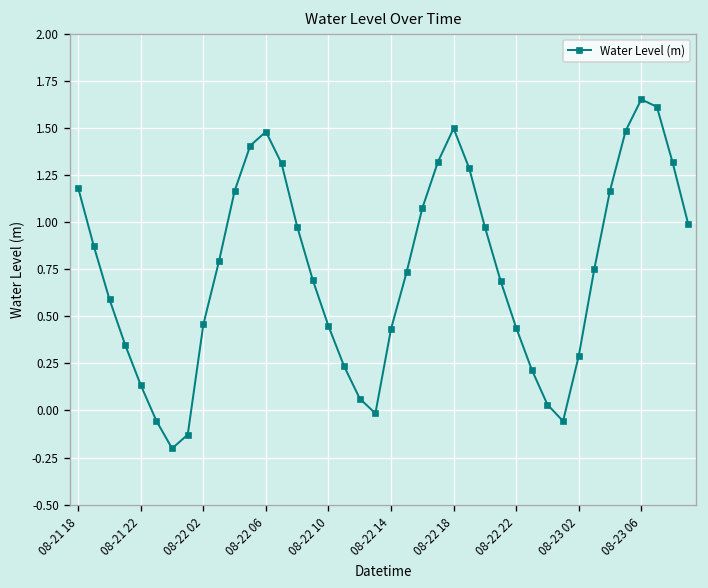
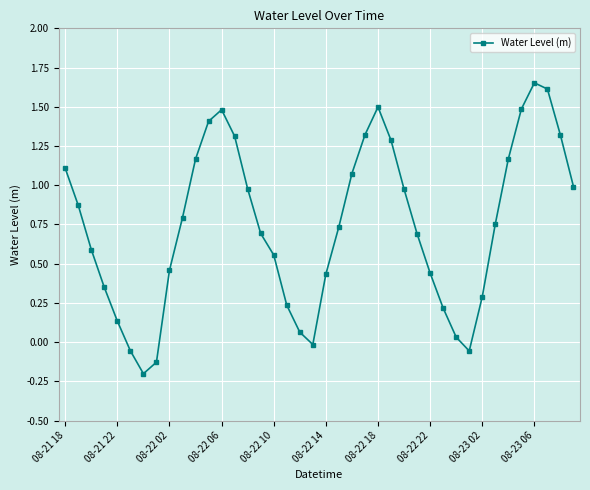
08-21 18: 1.18 -> 1.11
08-22 10: 0.45 -> 0.55
